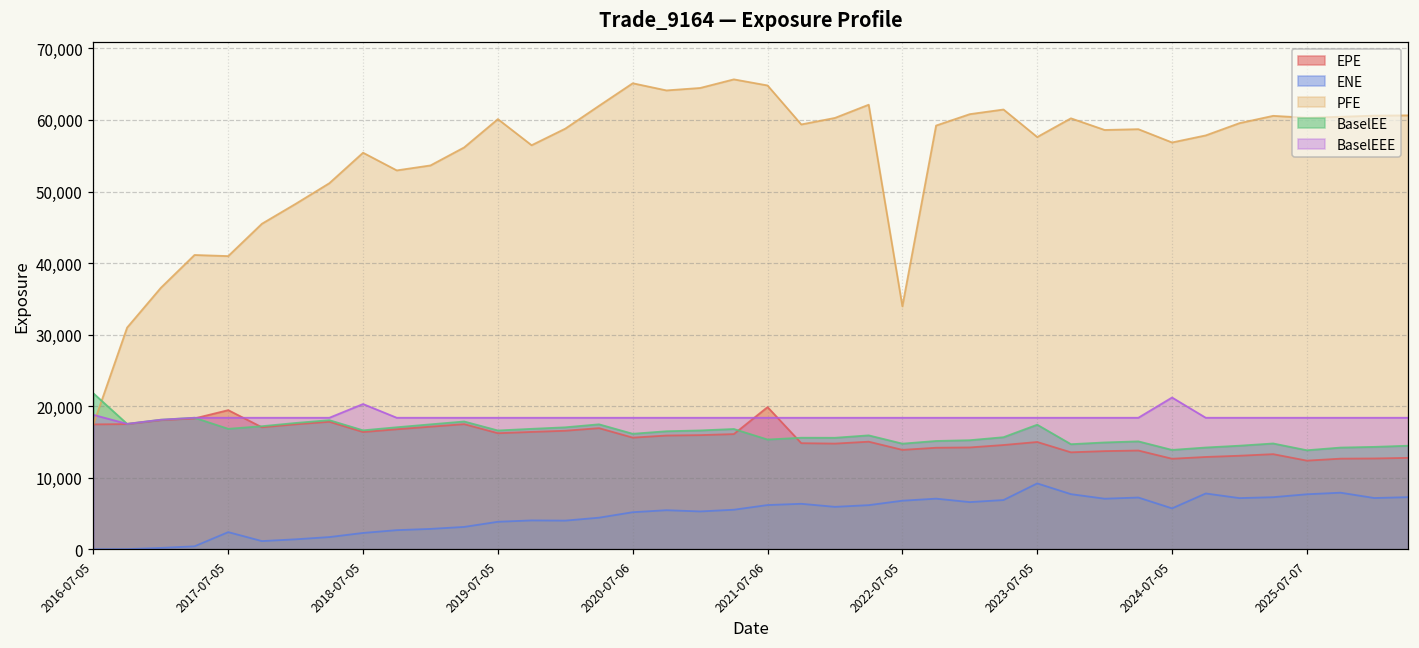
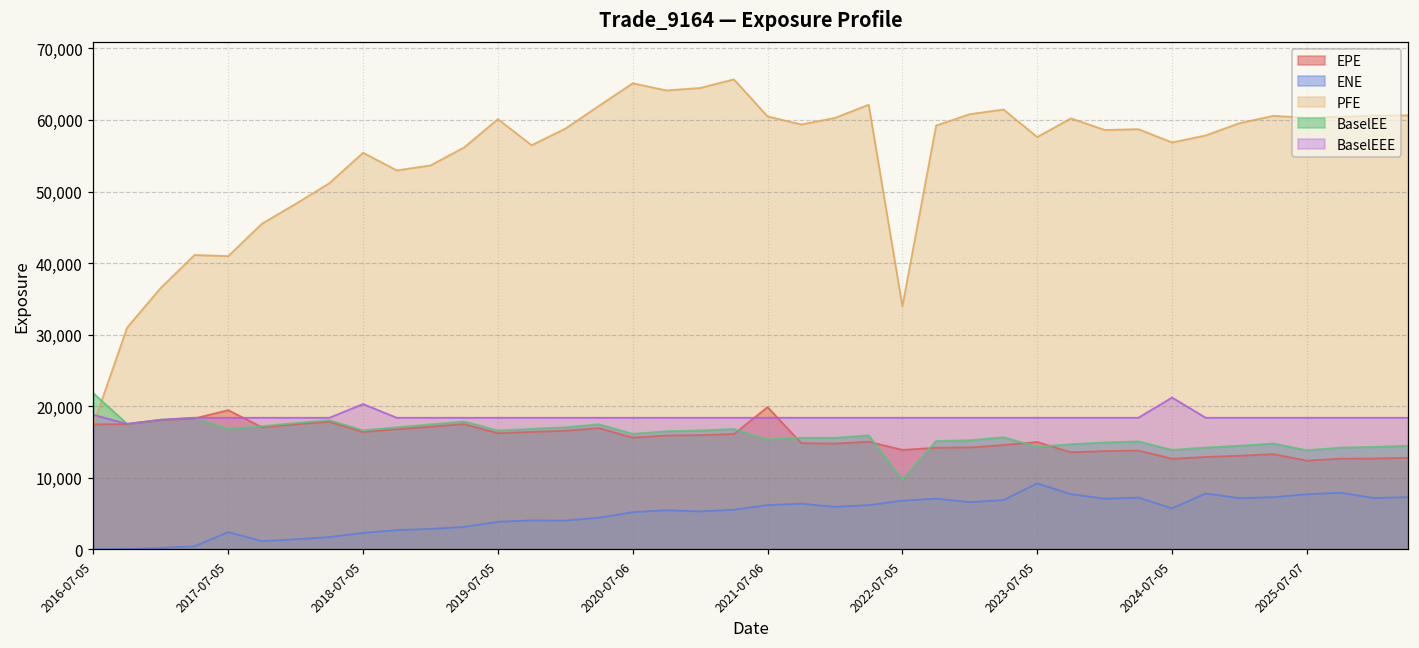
PFE, 2021-07-06: 65,000 -> 60,000
BaselEE, 2022-07-05: 15,000 -> 10,000
BaselEE, 2023-07-05: 17,000 -> 14,000
